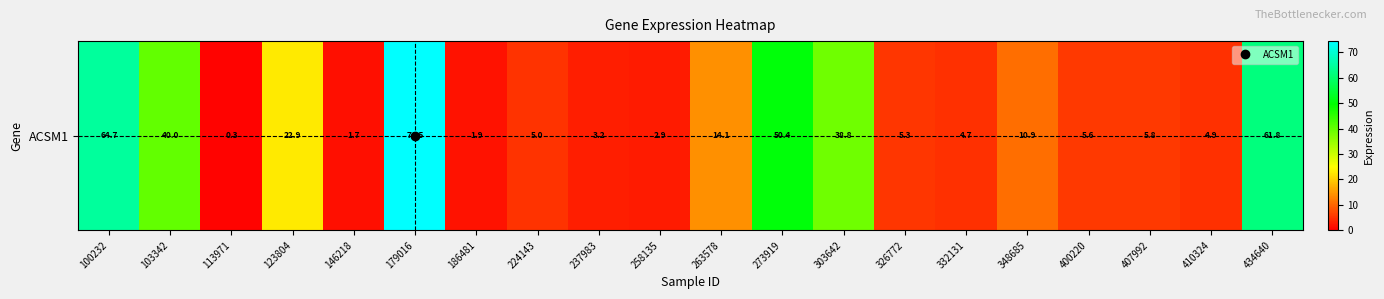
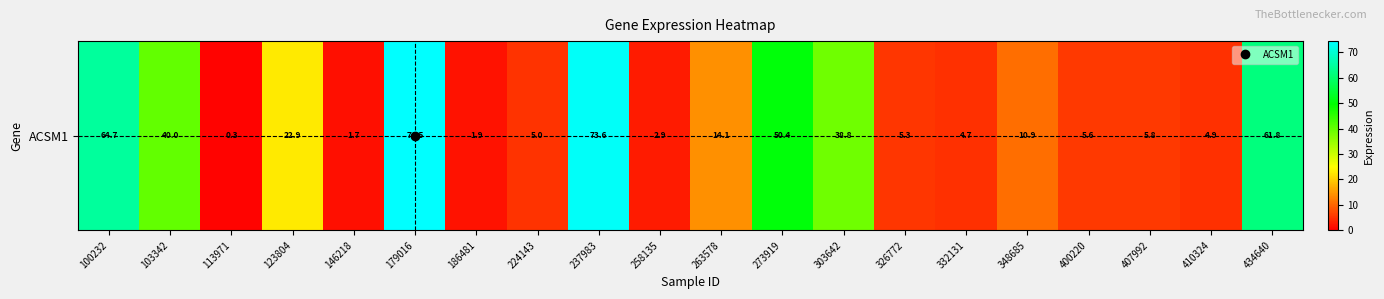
ACSM1, 237983: 3.2 -> 73.6
